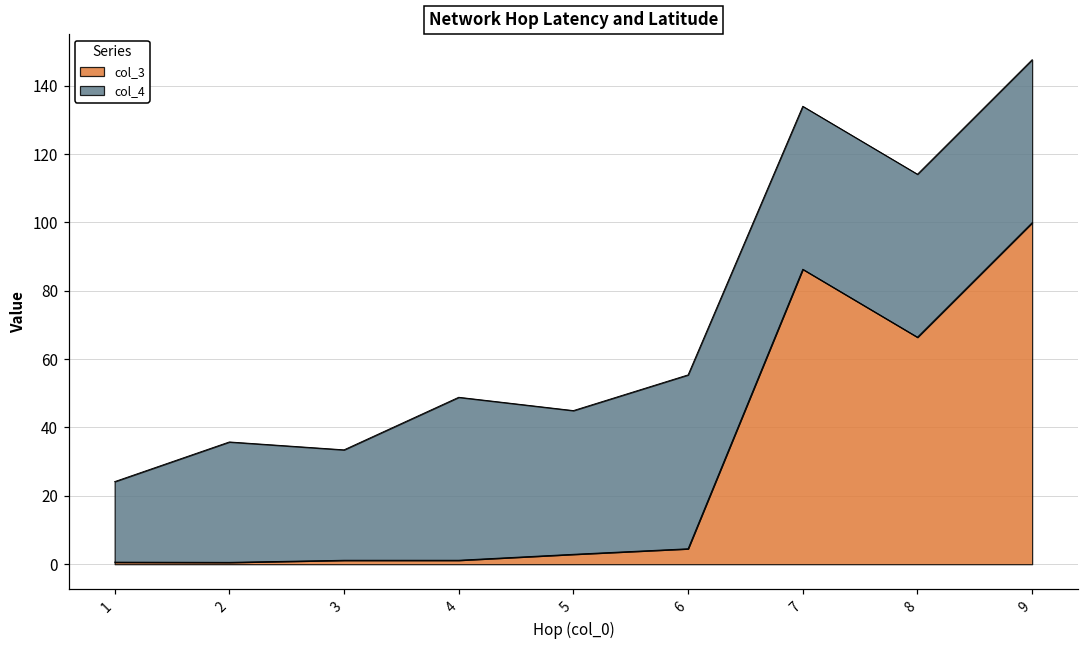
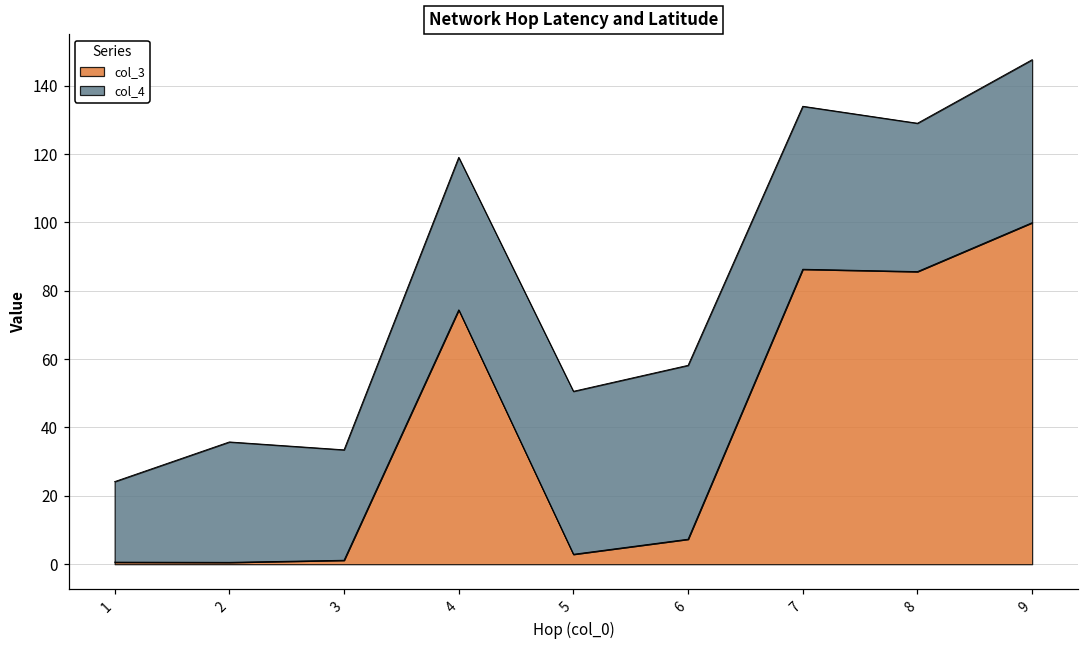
col_3, 4: 1 -> 74
col_4, 4: 48 -> 45
col_4, 5: 42 -> 48
col_3, 6: 5 -> 7
col_3, 8: 66 -> 86
col_4, 8: 48 -> 43
